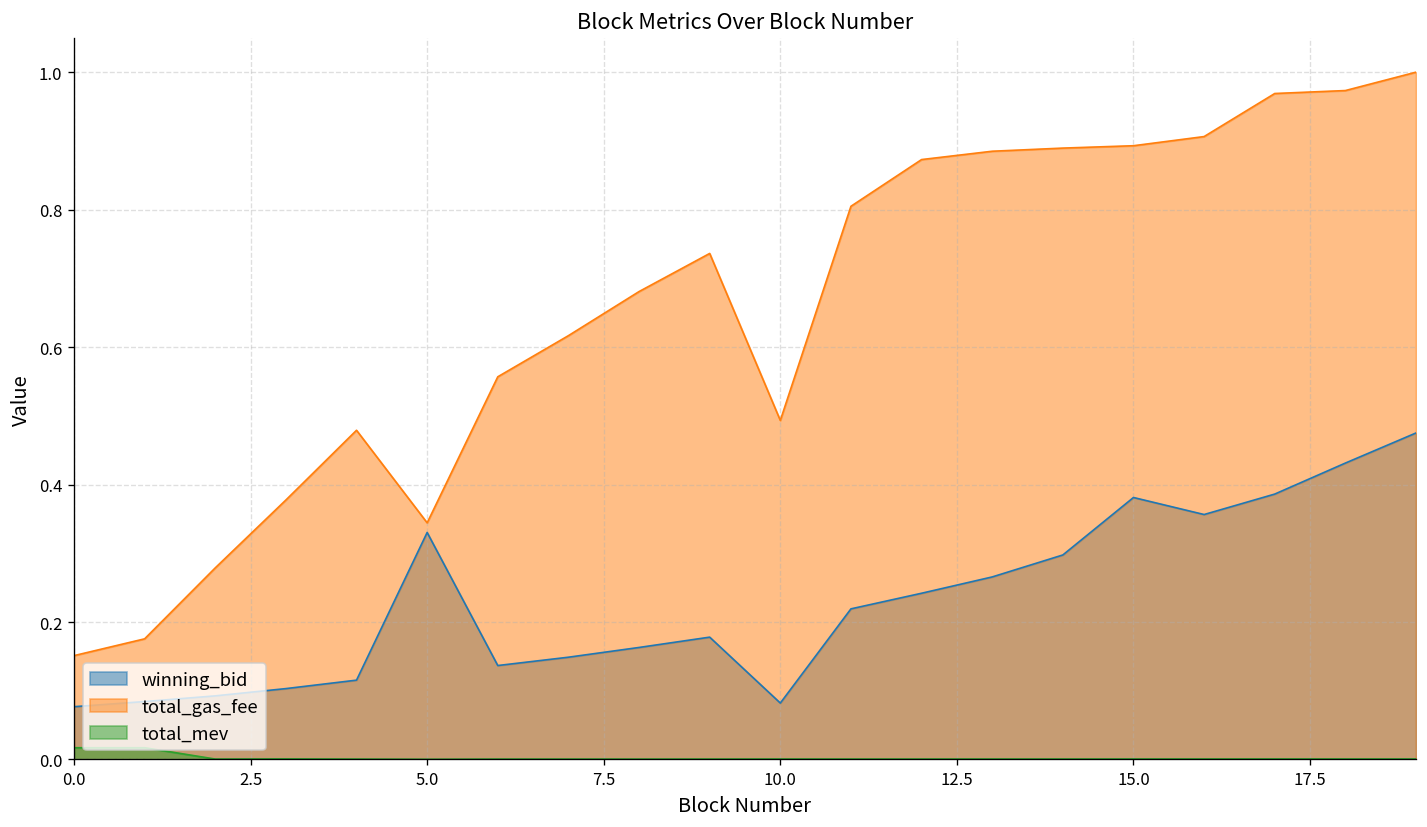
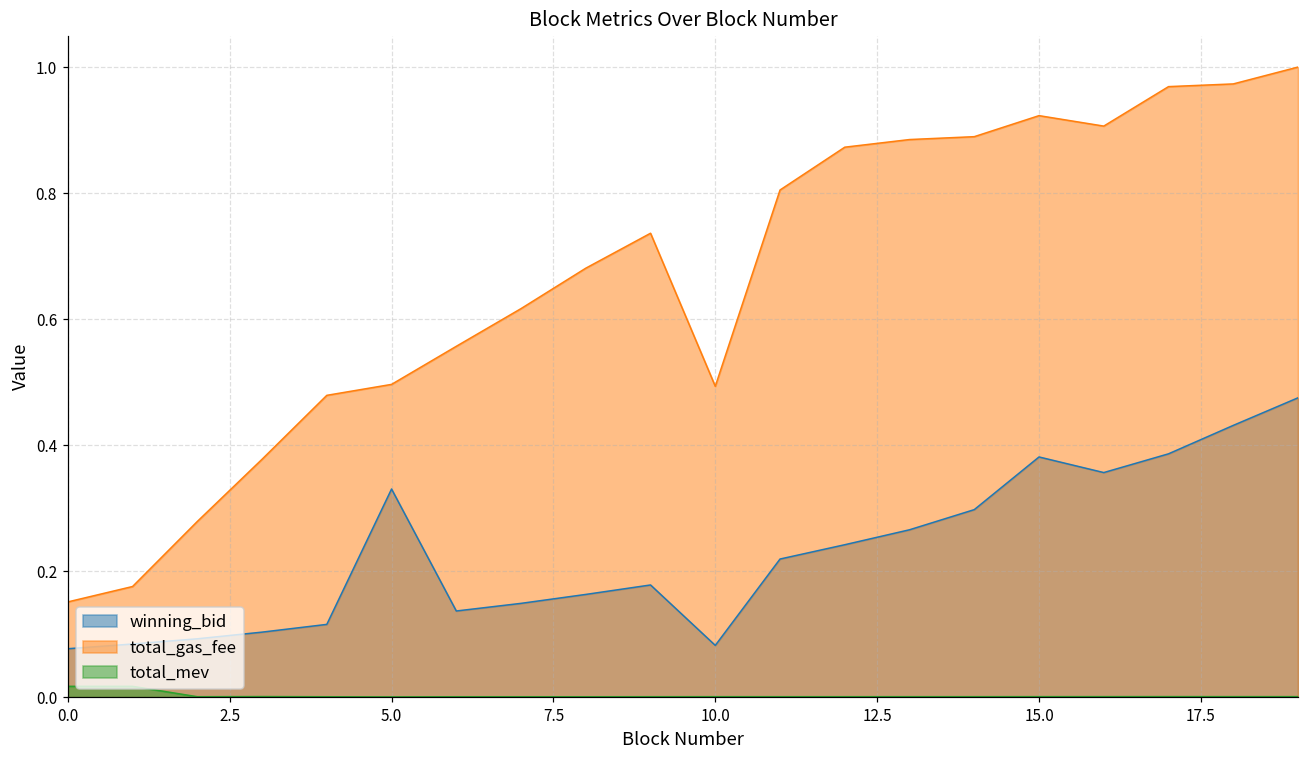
total_gas_fee, 5.0: 0.34 -> 0.50
total_gas_fee, 15.0: 0.89 -> 0.92
